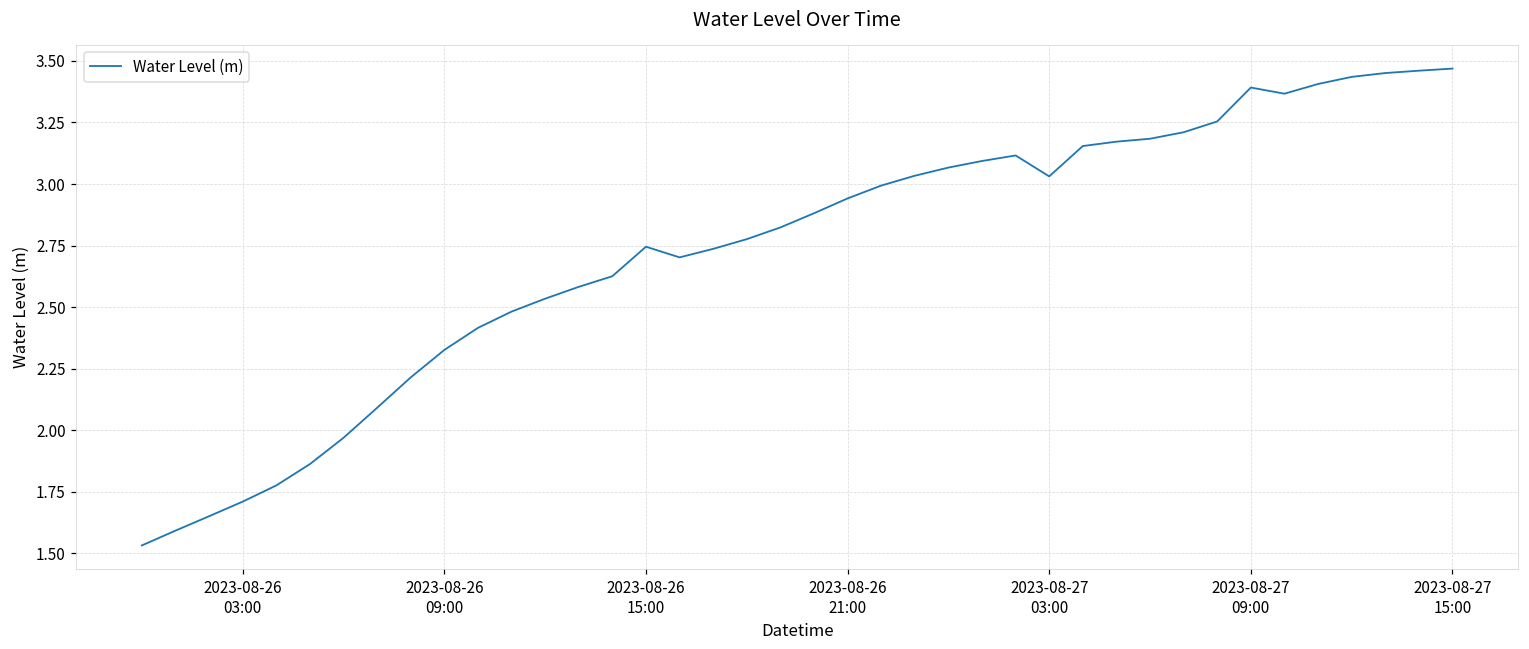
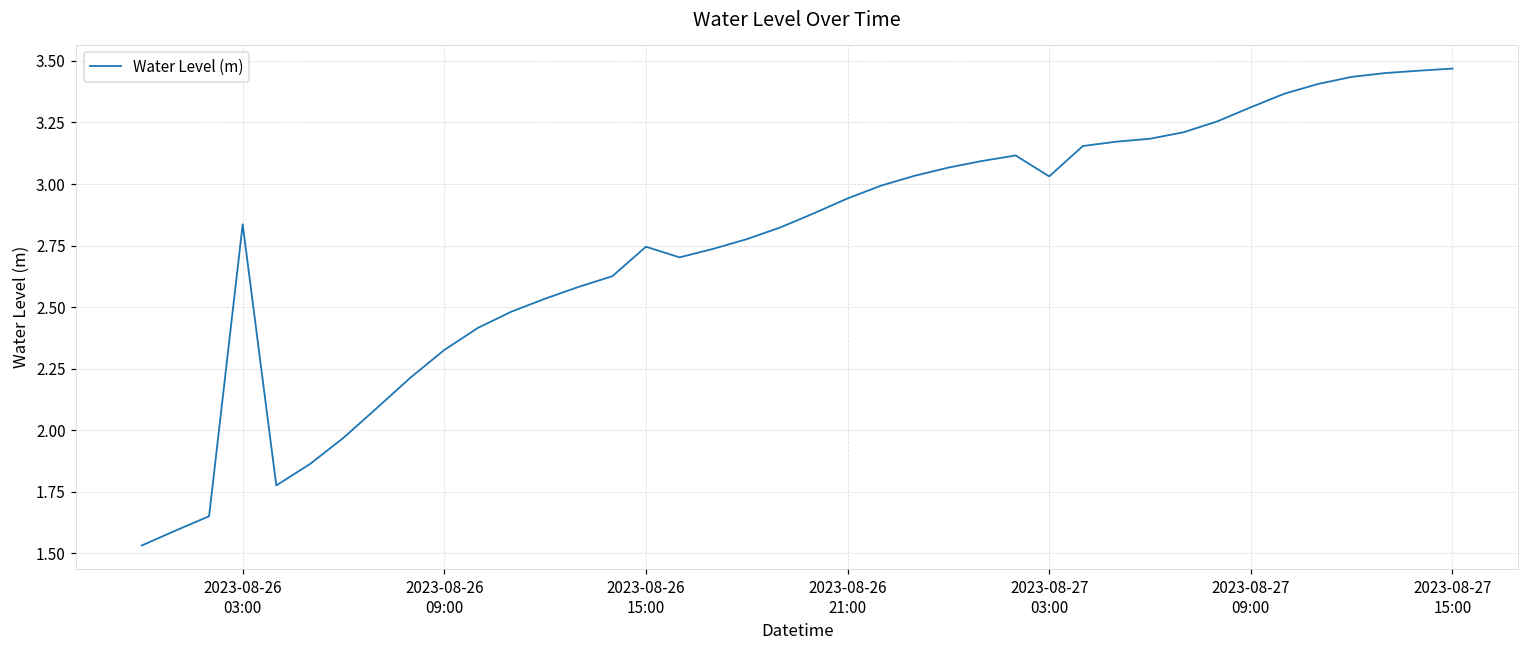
2023-08-26 03:00: 1.71 -> 2.84
2023-08-27 09:00: 3.39 -> 3.31
